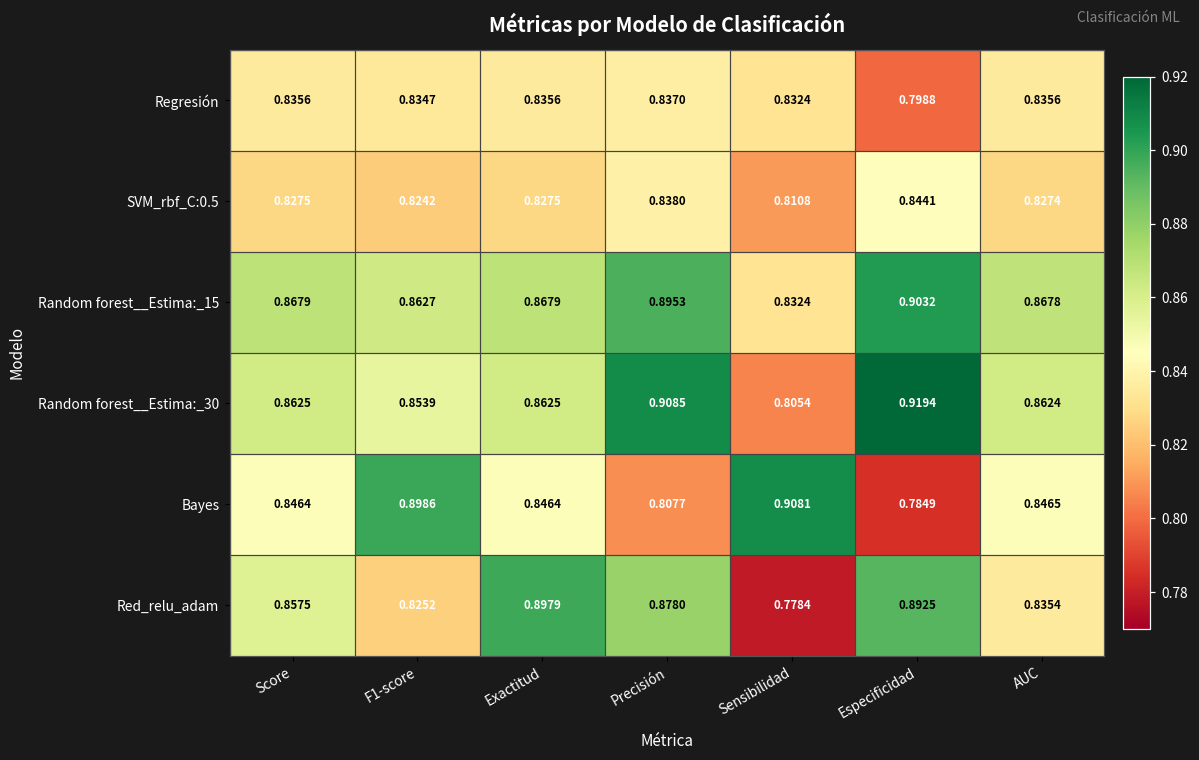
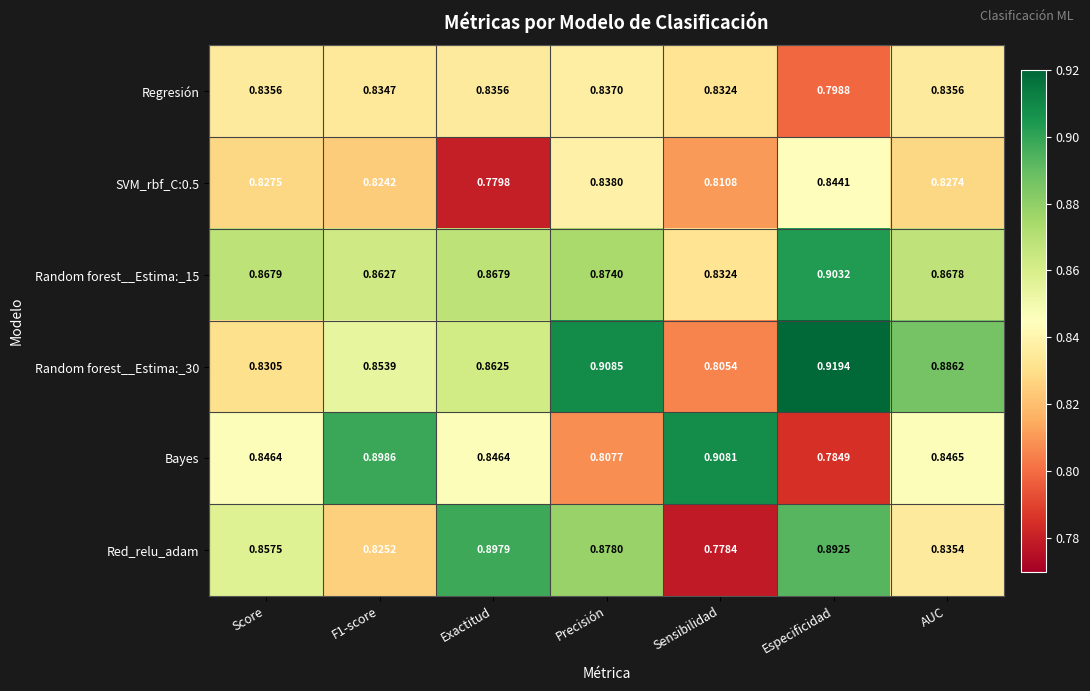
SVM_rbf_C:0.5, Exactitud: 0.8275 -> 0.7798
Random forest__Estima:_15, Precisión: 0.8953 -> 0.8740
Random forest__Estima:_30, Score: 0.8625 -> 0.8305
Random forest__Estima:_30, AUC: 0.8624 -> 0.8862
